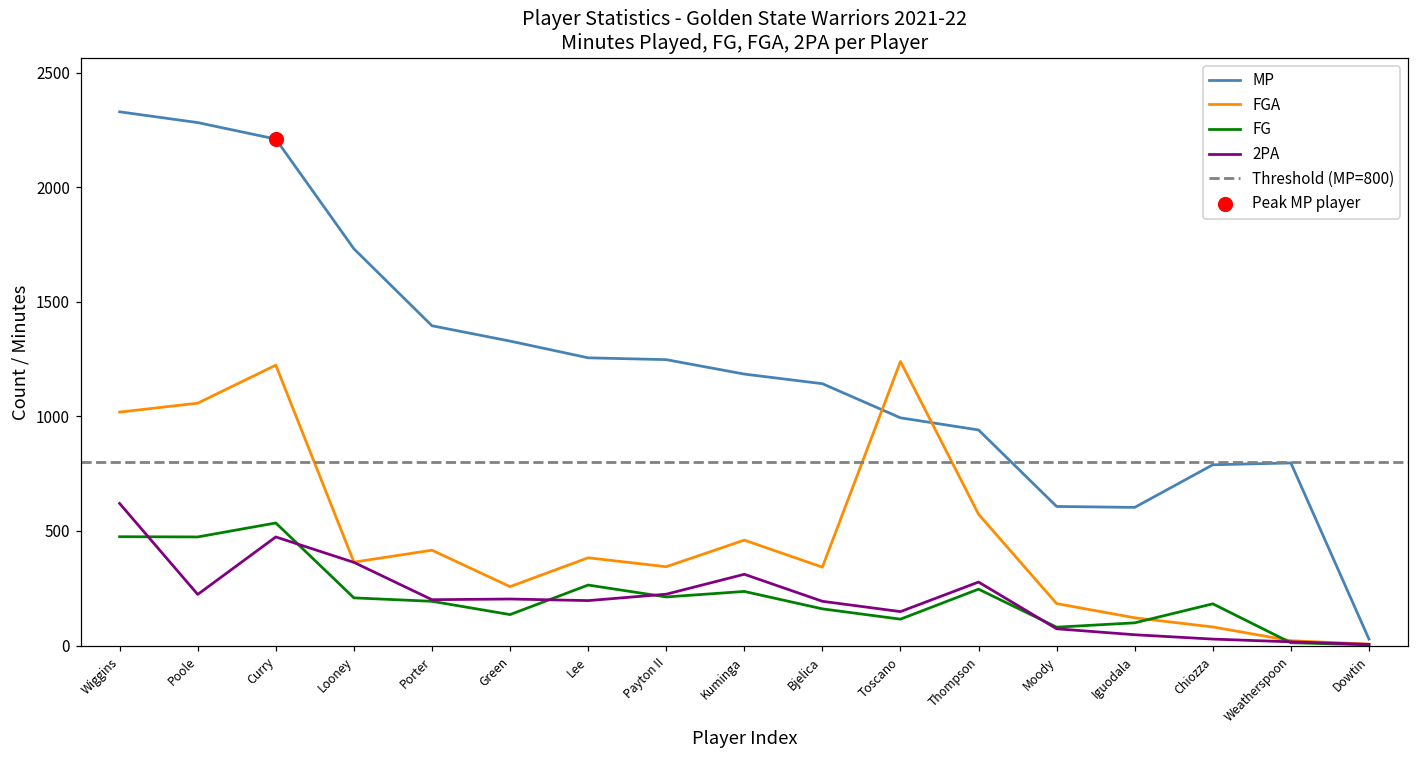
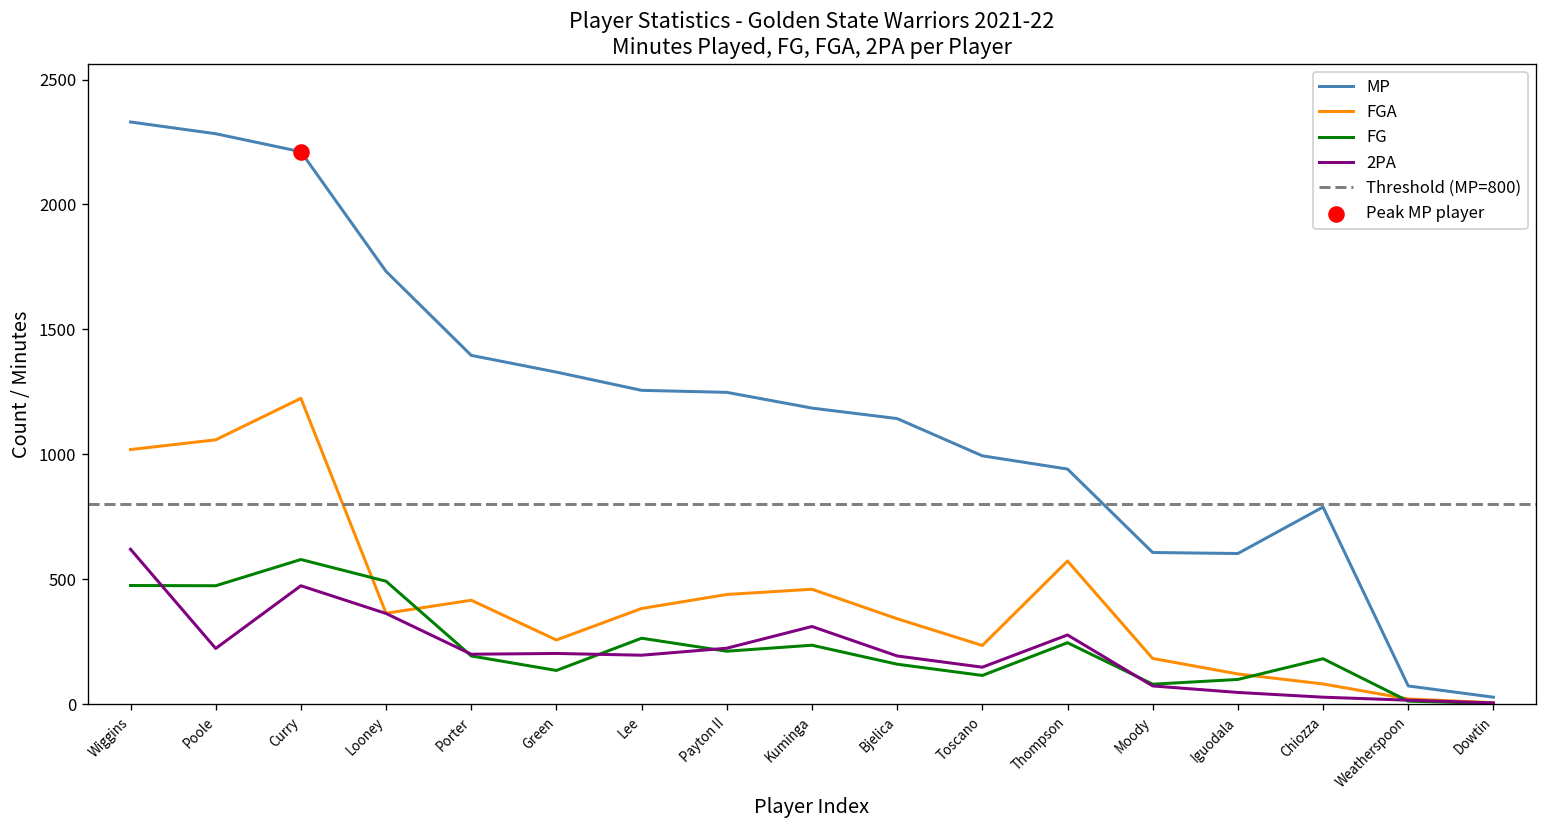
FG, Curry: 540 -> 580
FG, Looney: 210 -> 490
FGA, Payton II: 340 -> 440
FGA, Toscano: 1240 -> 240
MP, Weatherspoon: 800 -> 70
